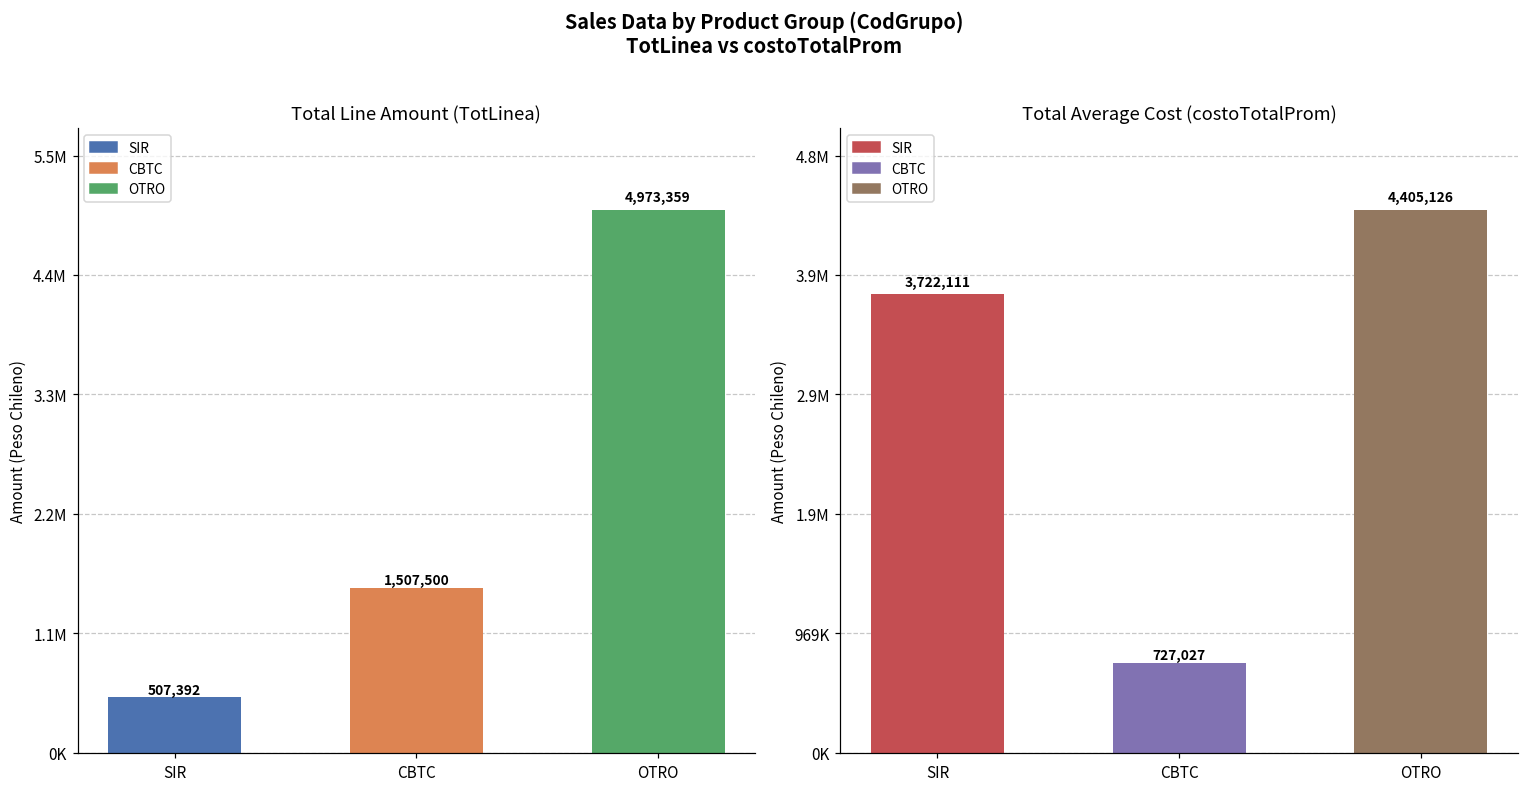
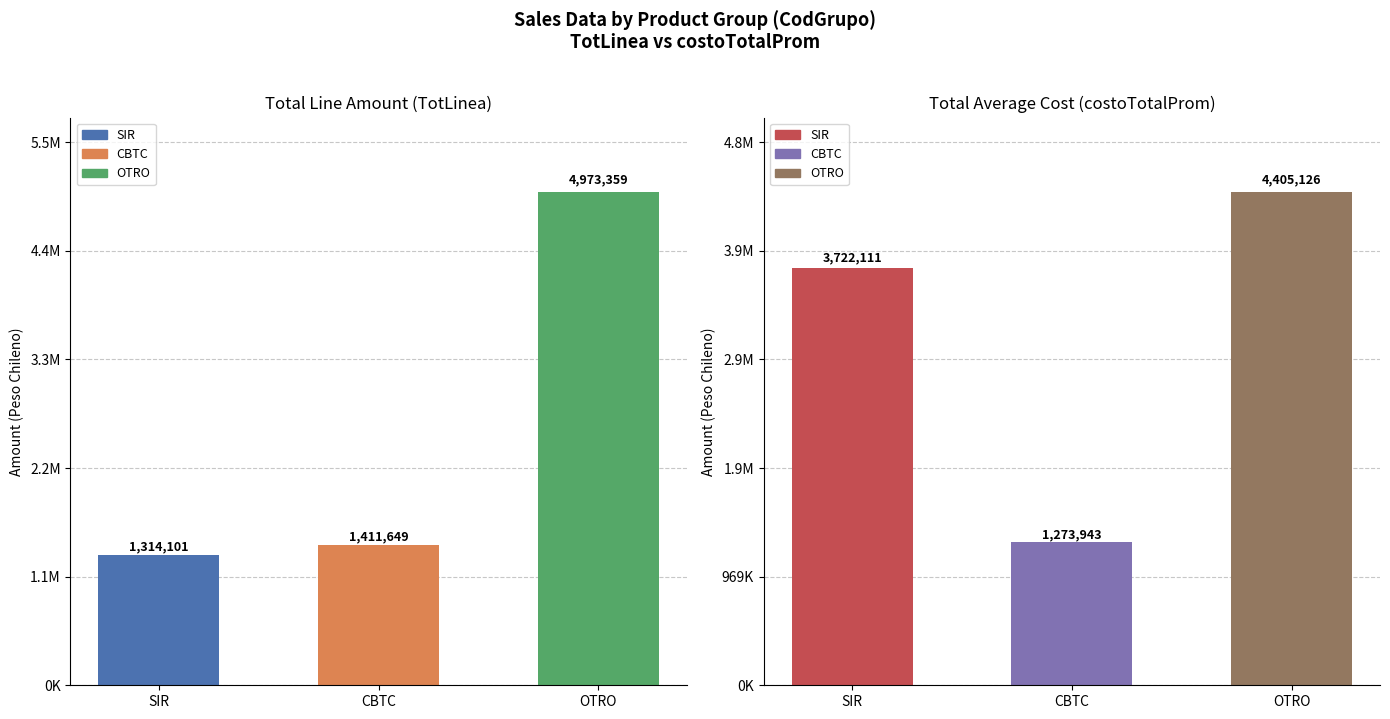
Total Line Amount (TotLinea), SIR: 507,392 -> 1,314,101
Total Line Amount (TotLinea), CBTC: 1,507,500 -> 1,411,649
Total Average Cost (costoTotalProm), CBTC: 727,027 -> 1,273,943
